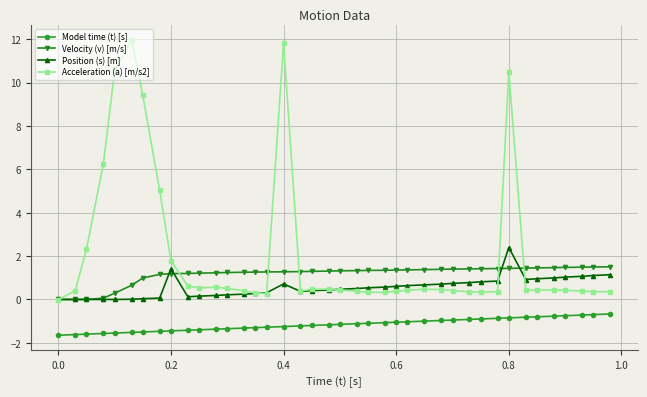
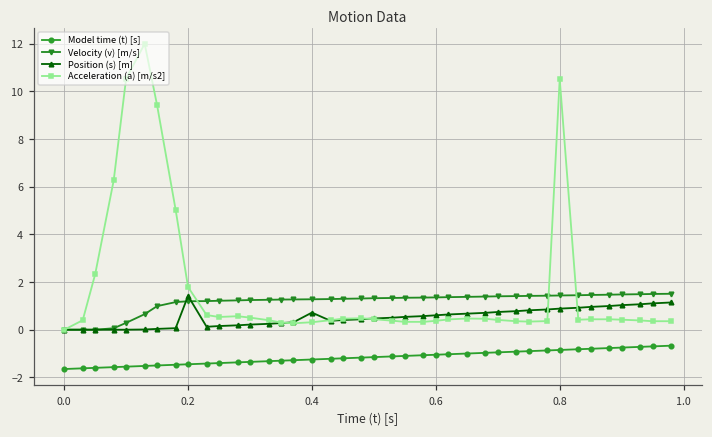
Acceleration (a) [m/s2], 0.4: 11.8 -> 0.3
Position (s) [m], 0.8: 2.4 -> 0.9
